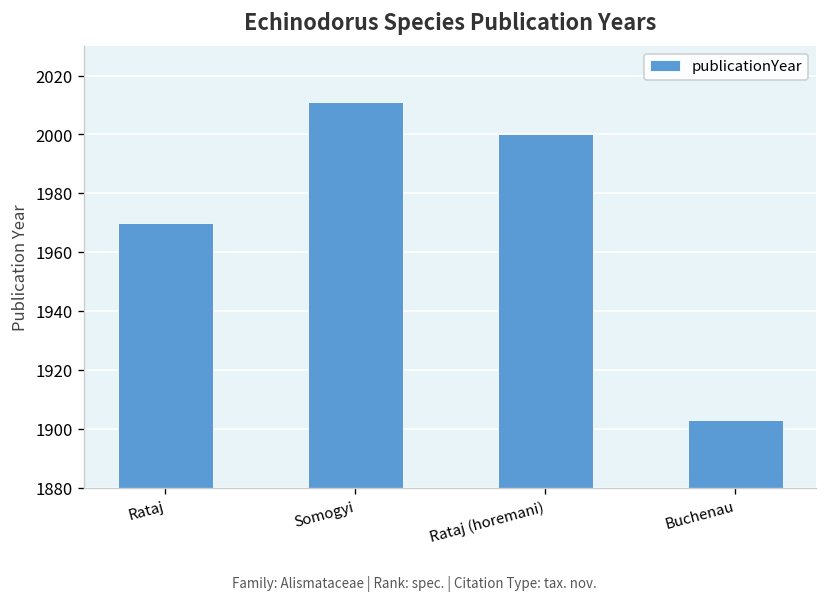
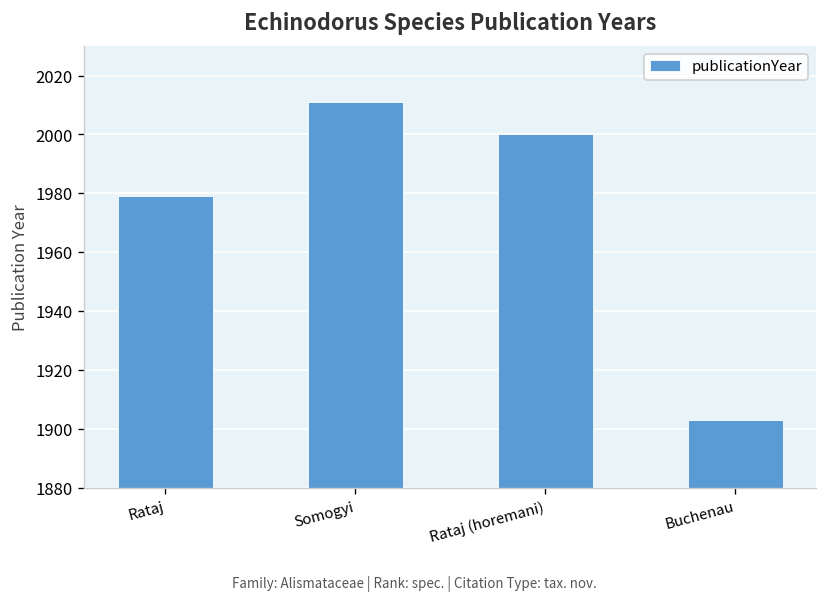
Rataj: 1970 -> 1979
